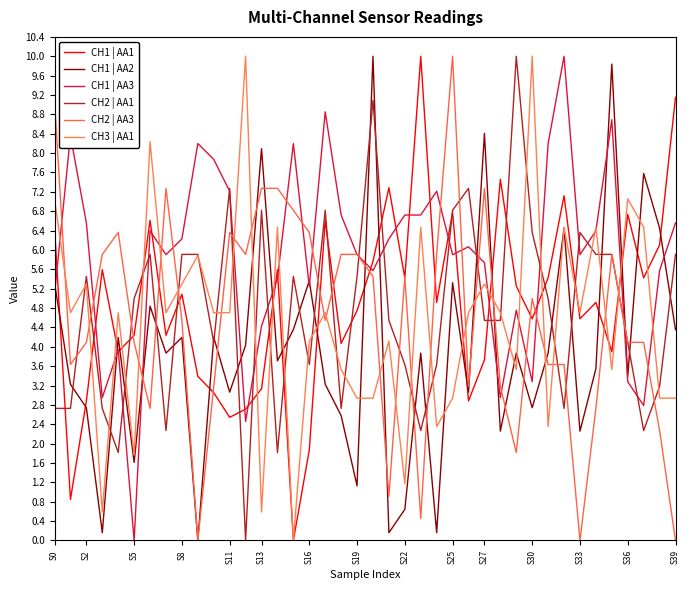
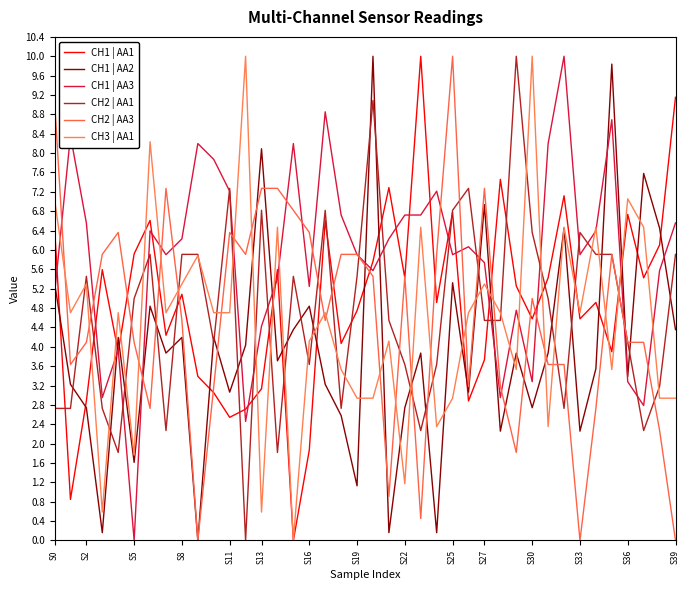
CH1 | AA1, S5: 4.2 -> 5.9
CH1 | AA2, S16: 5.4 -> 4.8
CH1 | AA2, S22: 0.6 -> 2.7
CH1 | AA2, S27: 8.4 -> 6.9
